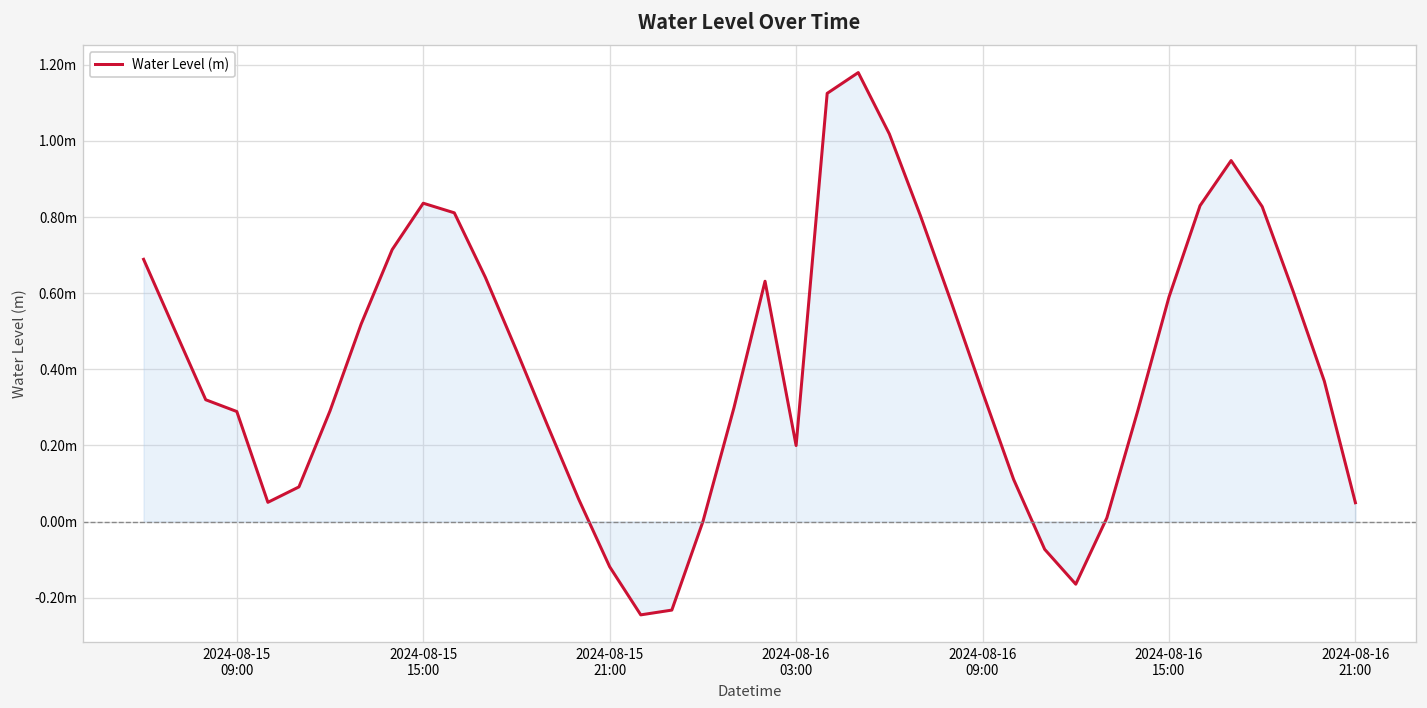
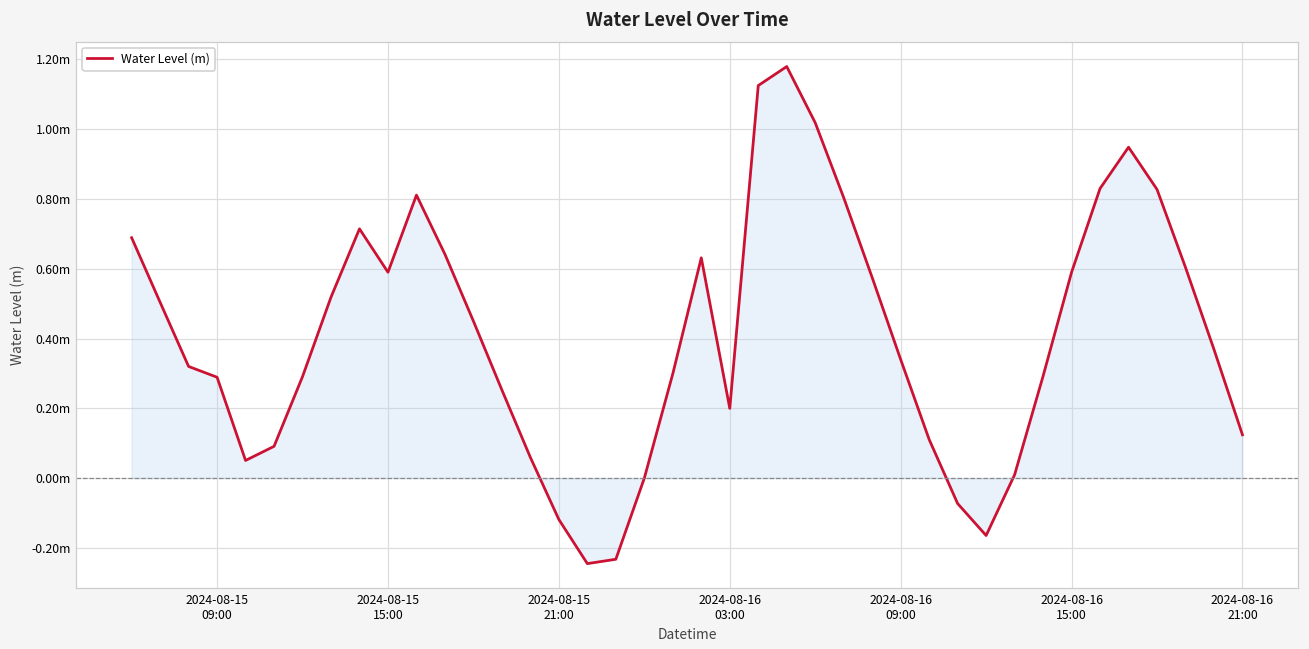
Water Level (m), 2024-08-15 15:00: 0.84m -> 0.59m
Water Level (m), 2024-08-16 21:00: 0.05m -> 0.12m
